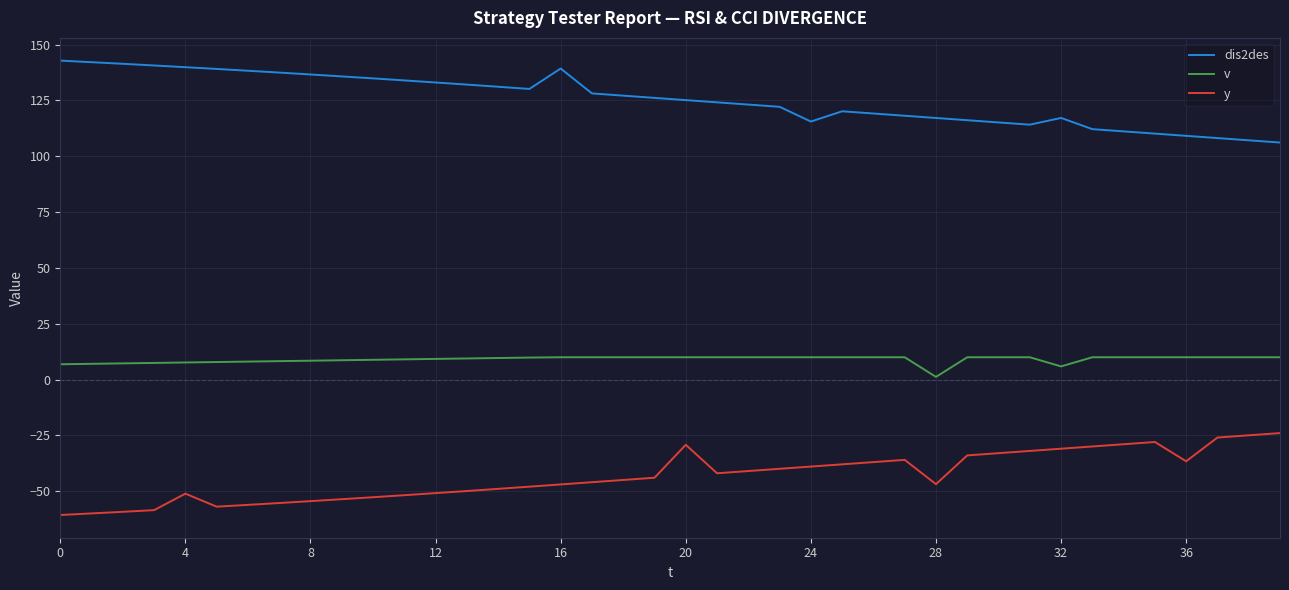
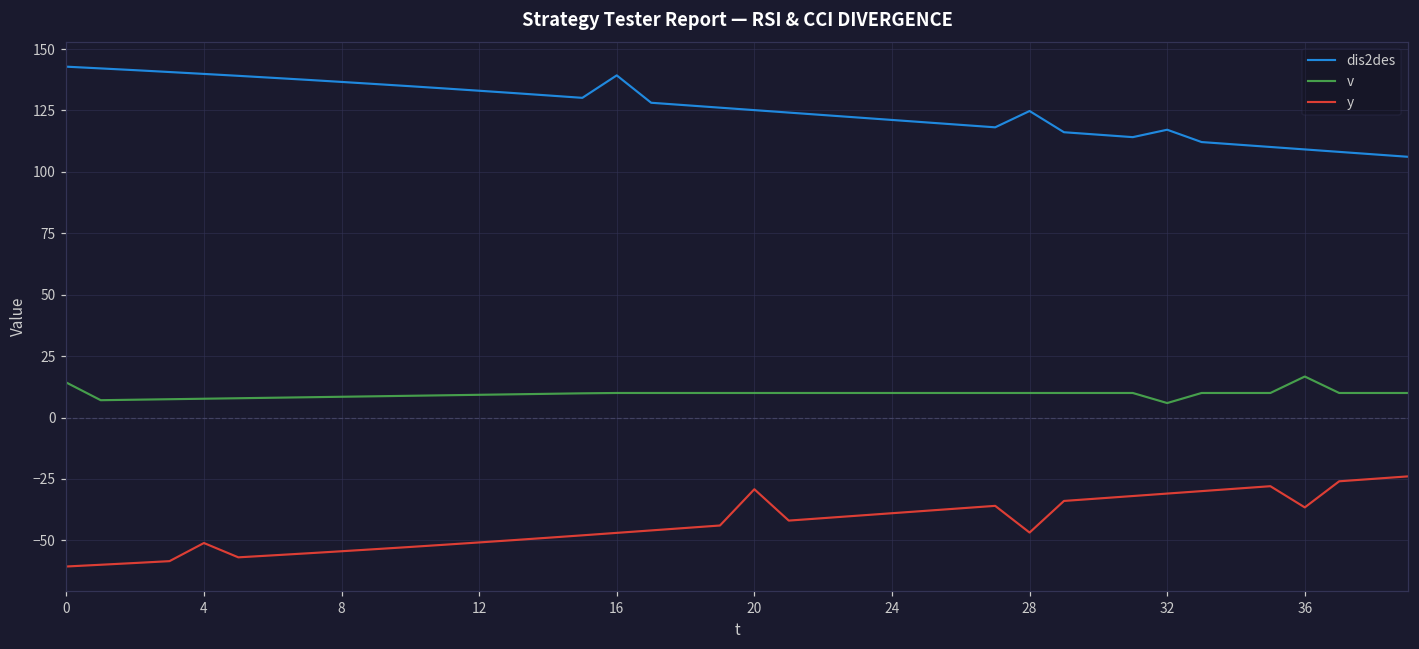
v, 0: 7 -> 14
dis2des, 24: 116 -> 121
dis2des, 28: 117 -> 125
v, 28: 1 -> 10
v, 36: 10 -> 17
